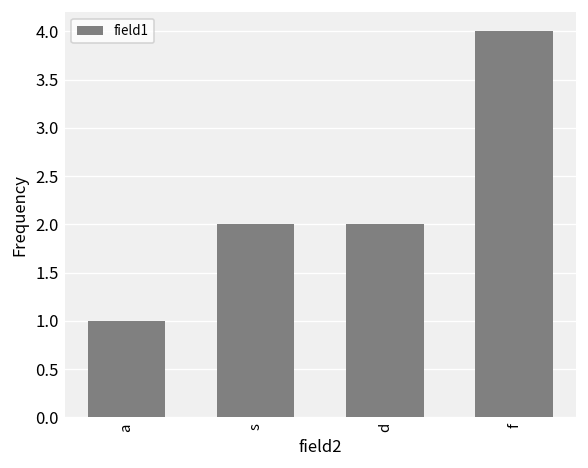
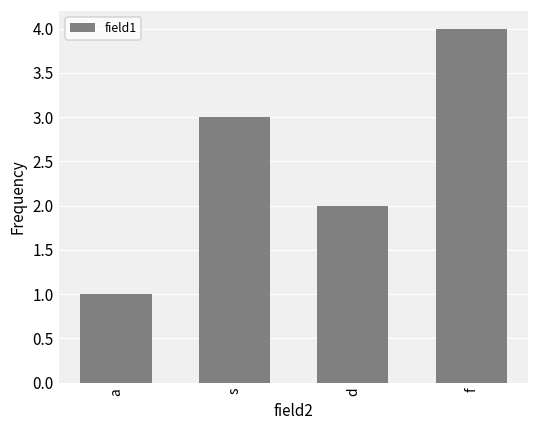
s: 2 -> 3
